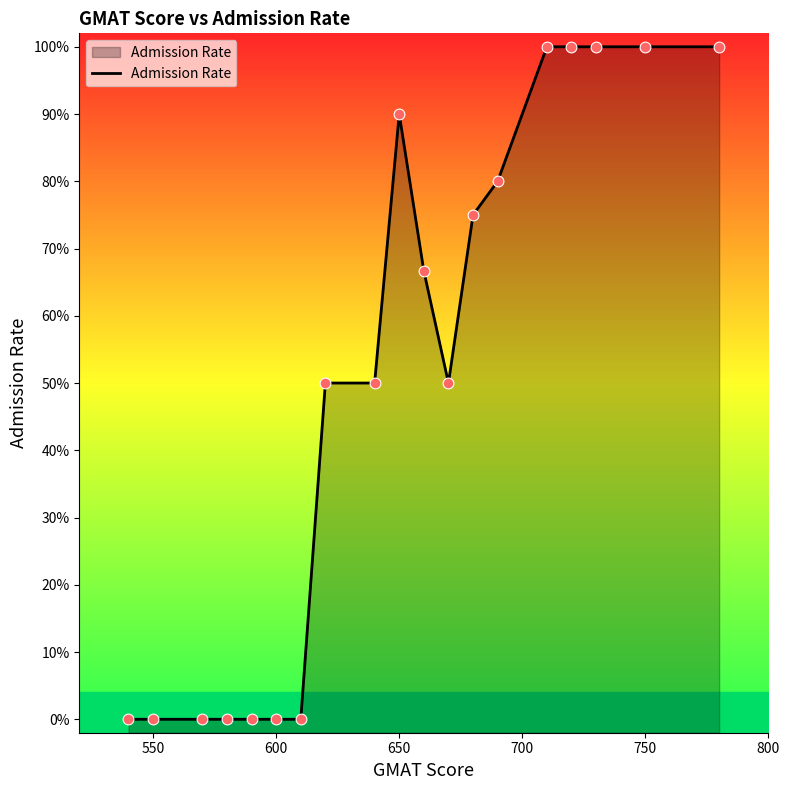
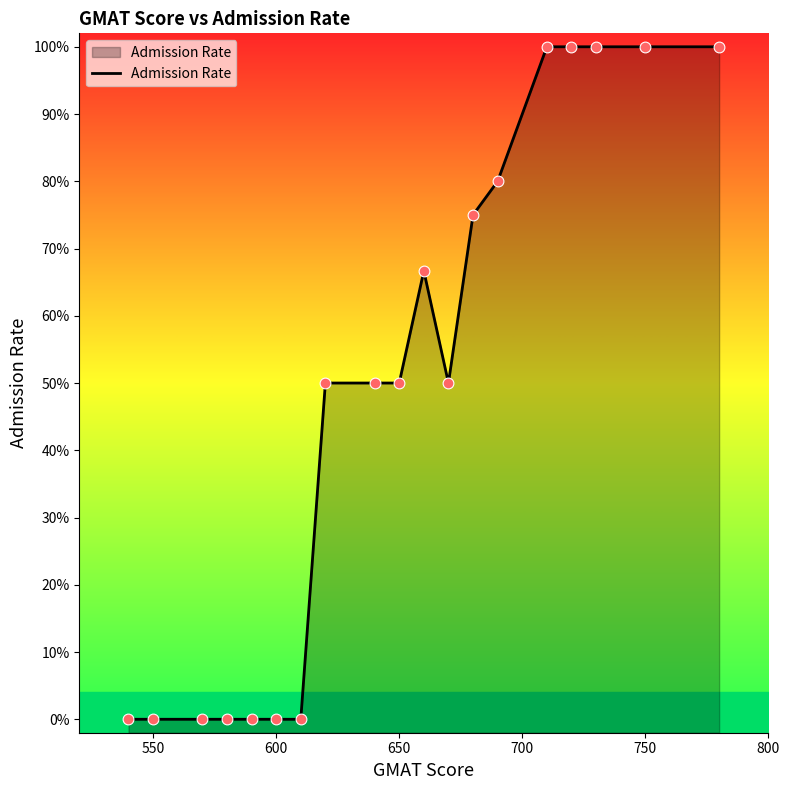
Admission Rate, 650: 90% -> 50%
